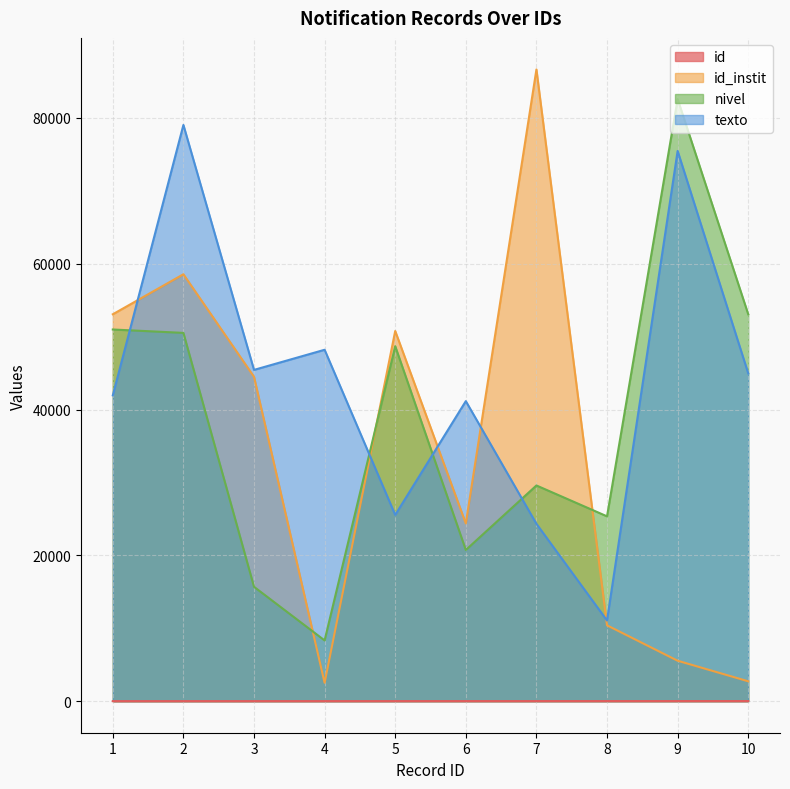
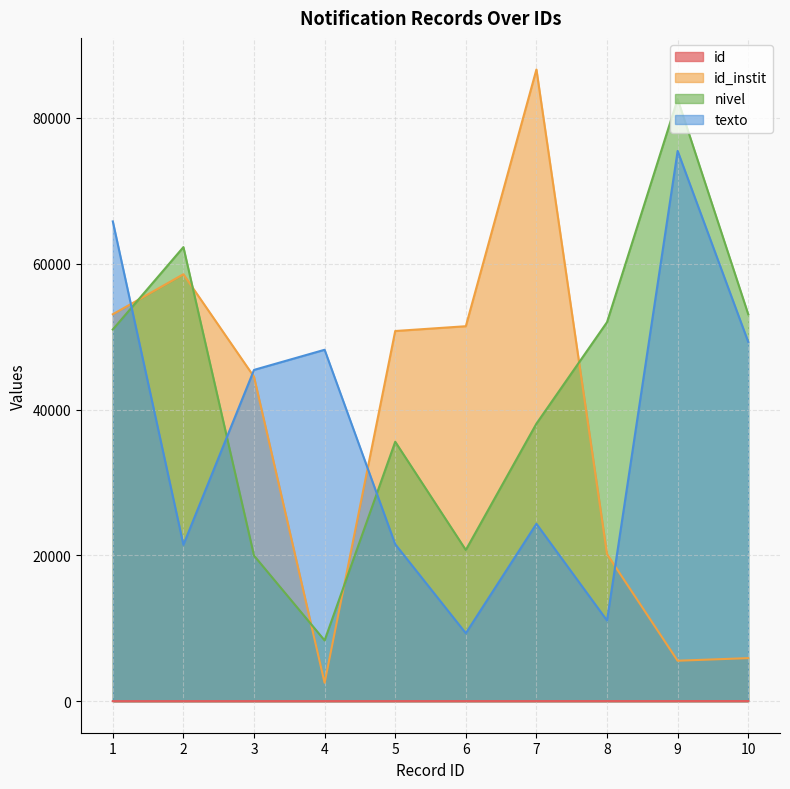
texto, 1: 42000 -> 66000
nivel, 2: 51000 -> 62000
texto, 2: 79000 -> 21000
nivel, 3: 16000 -> 20000
nivel, 5: 49000 -> 36000
texto, 5: 26000 -> 22000
id_instit, 6: 24000 -> 51000
texto, 6: 41000 -> 9000
nivel, 7: 30000 -> 38000
id_instit, 8: 10000 -> 20000
nivel, 8: 25000 -> 52000
id_instit, 10: 3000 -> 6000
texto, 10: 45000 -> 49000
